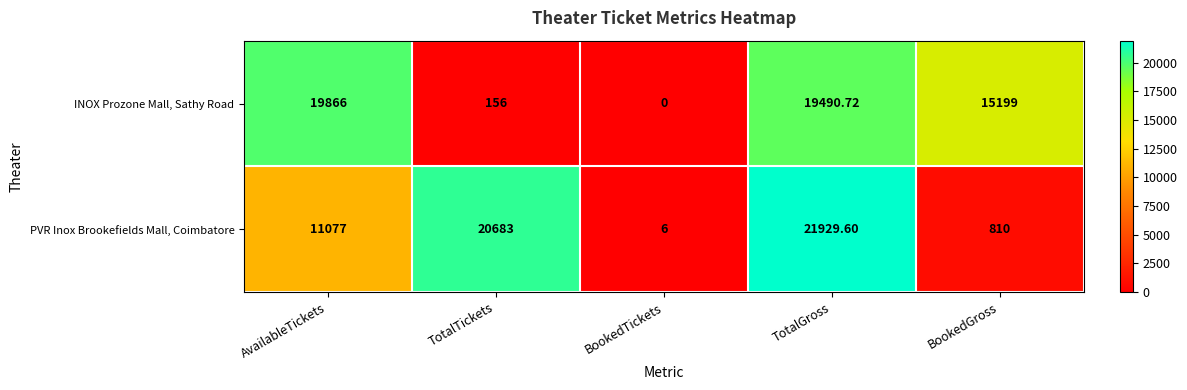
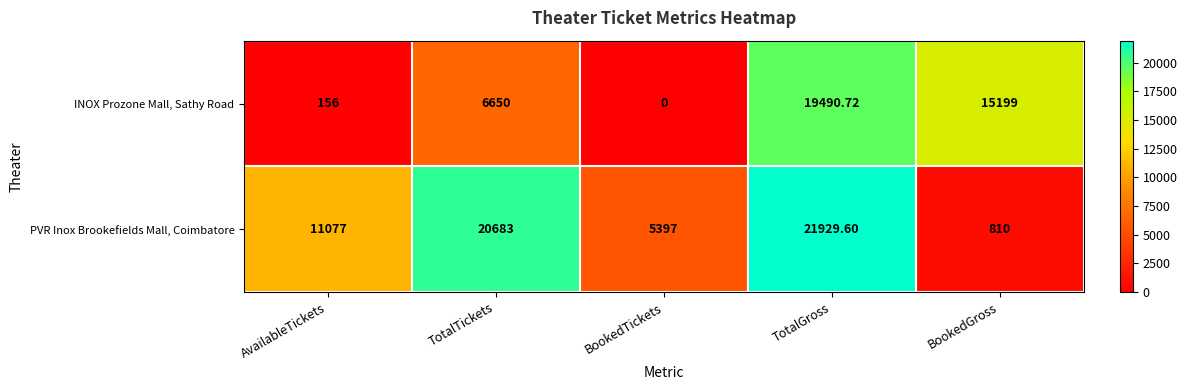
INOX Prozone Mall, Sathy Road, AvailableTickets: 19866 -> 156
INOX Prozone Mall, Sathy Road, TotalTickets: 156 -> 6650
PVR Inox Brookefields Mall, Coimbatore, BookedTickets: 6 -> 5397
